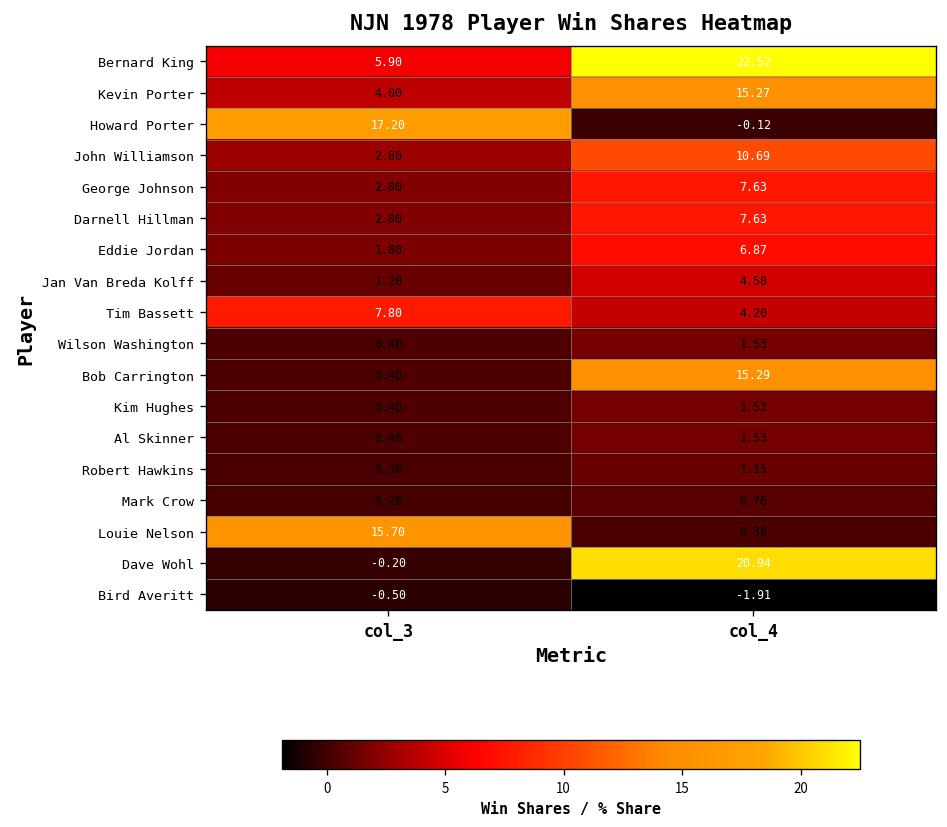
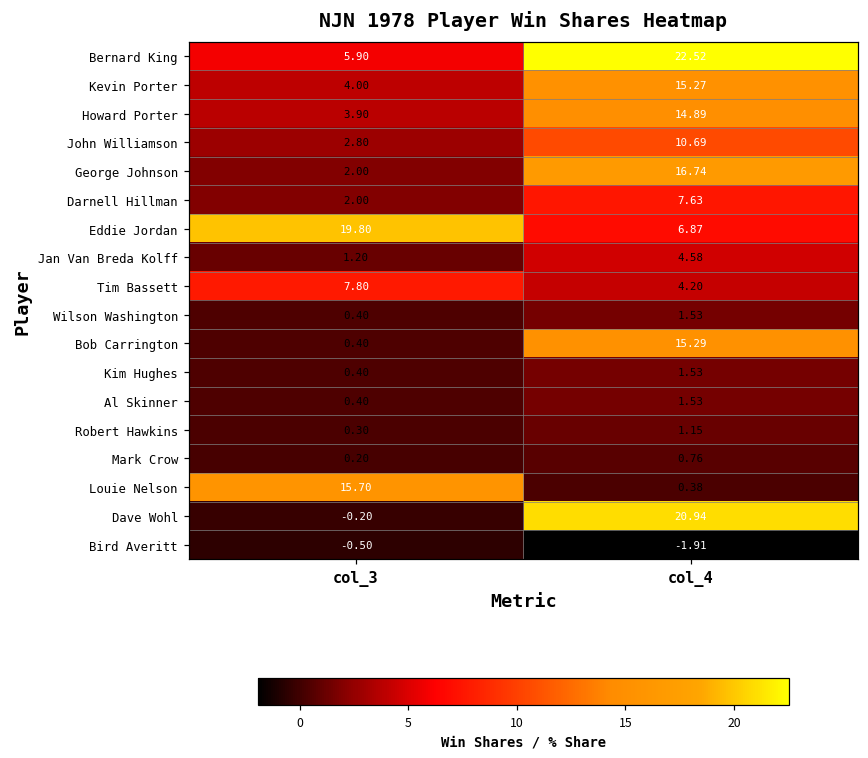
Howard Porter, col_3: 17.20 -> 3.90
Howard Porter, col_4: -0.12 -> 14.89
George Johnson, col_4: 7.63 -> 16.74
Eddie Jordan, col_3: 1.80 -> 19.80
